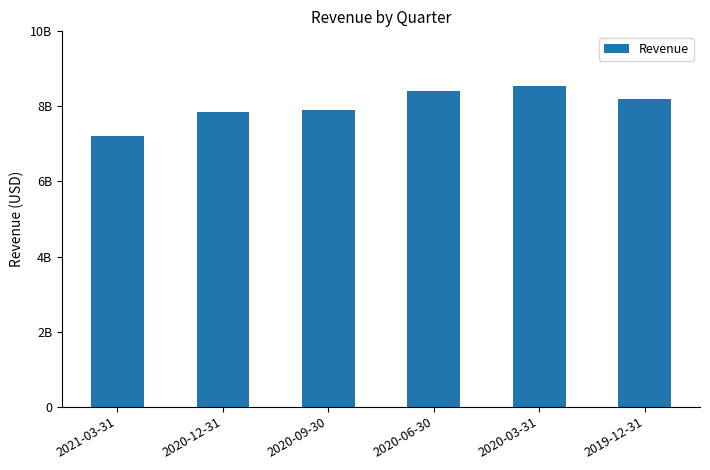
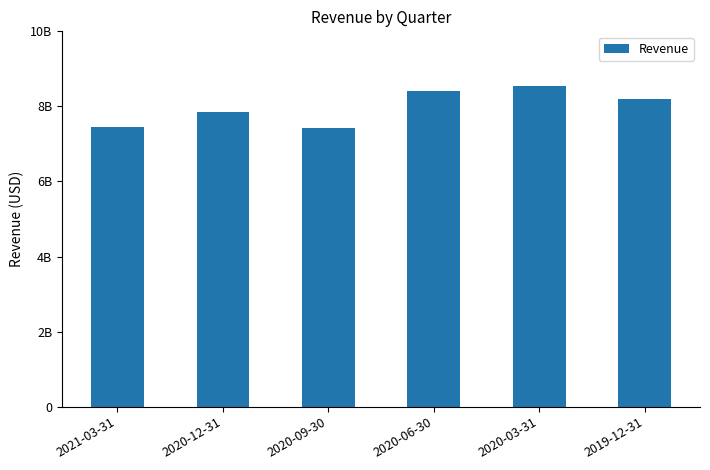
2021-03-31: 7200000000 -> 7500000000
2020-09-30: 7900000000 -> 7400000000
